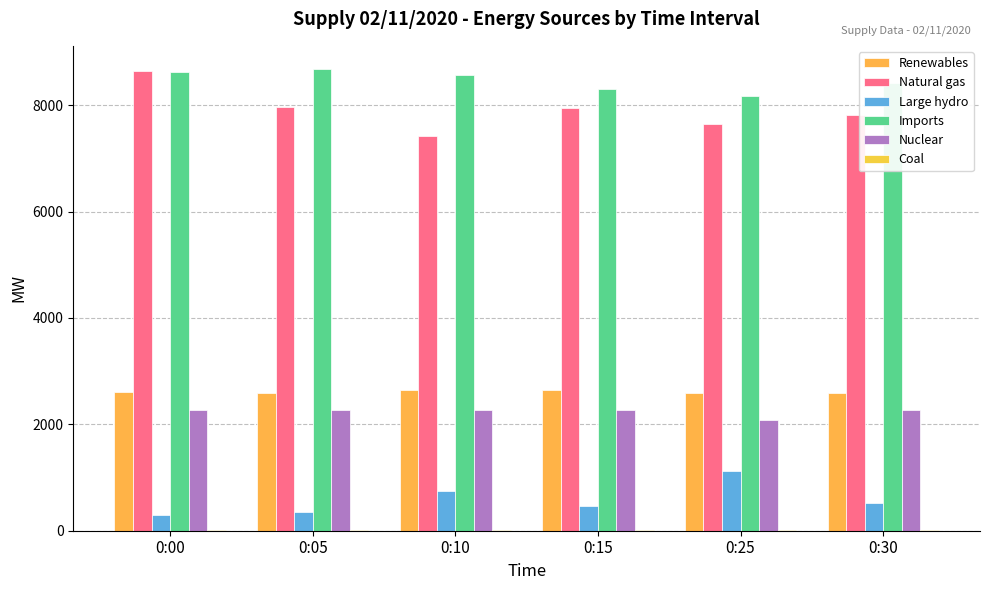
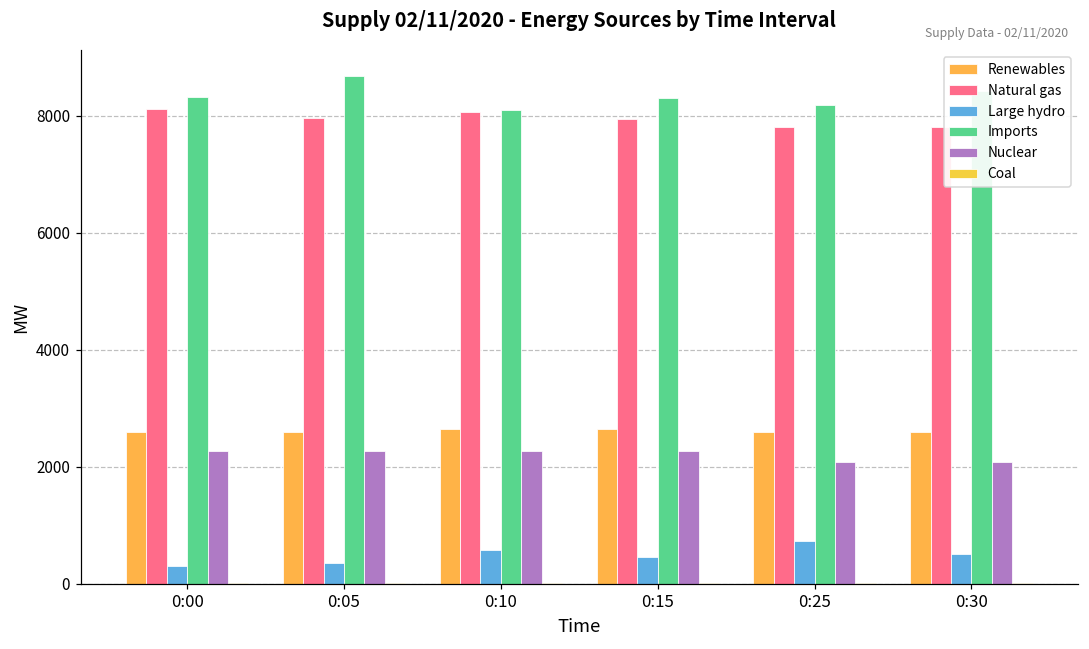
Natural gas, 0:00: 8600 -> 8100
Imports, 0:00: 8600 -> 8300
Natural gas, 0:10: 7400 -> 8100
Large hydro, 0:10: 700 -> 600
Imports, 0:10: 8600 -> 8100
Natural gas, 0:25: 7600 -> 7800
Large hydro, 0:25: 1100 -> 700
Nuclear, 0:30: 2300 -> 2100
